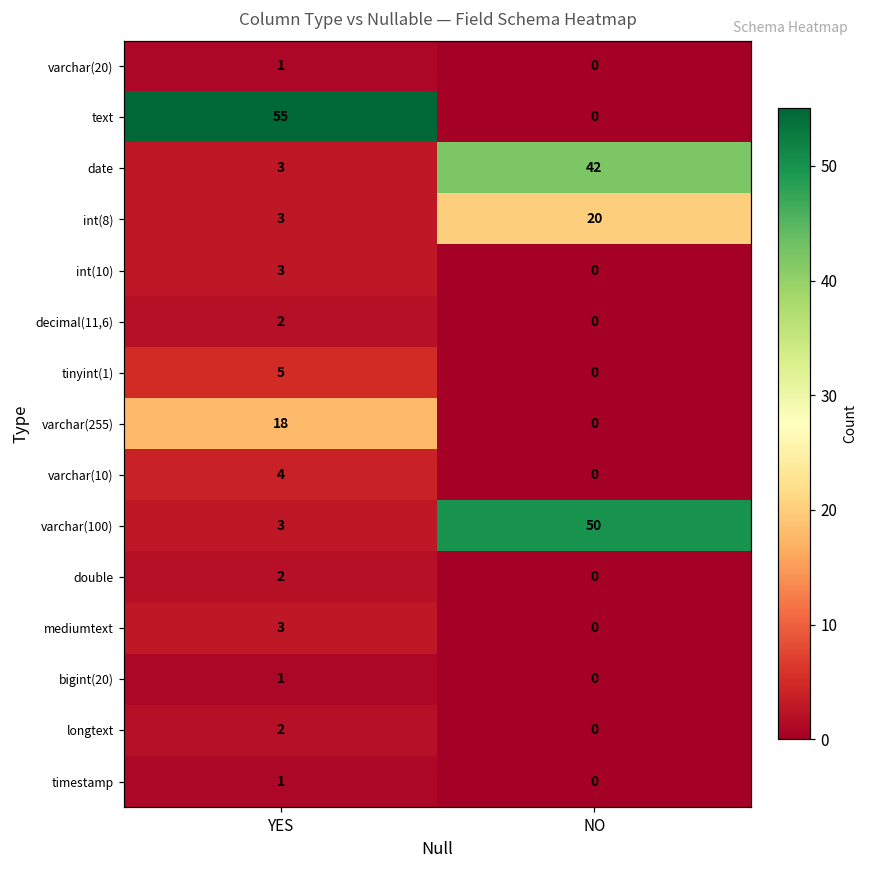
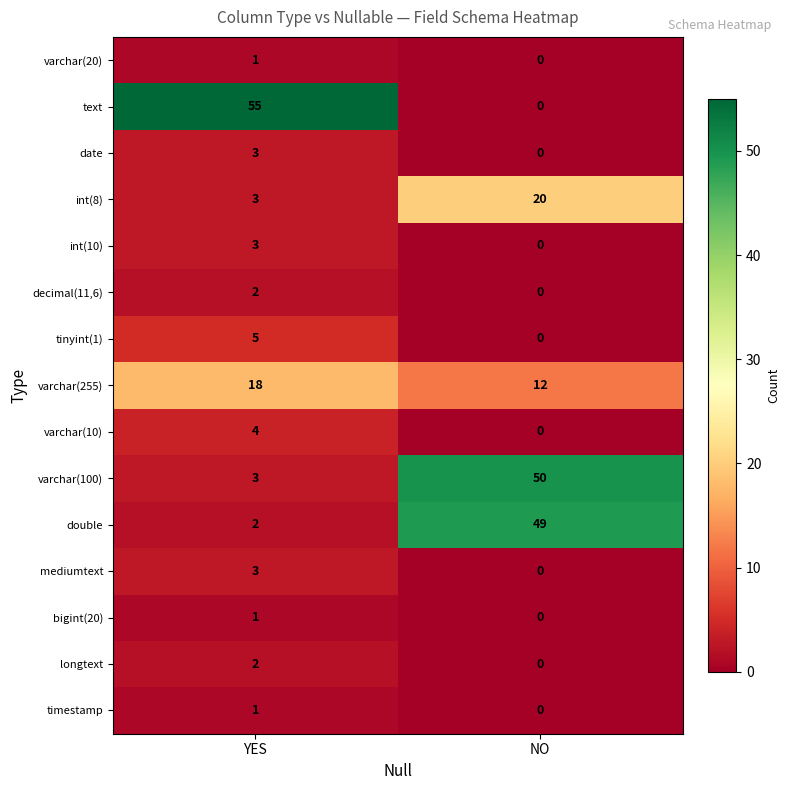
date, NO: 42 -> 0
varchar(255), NO: 0 -> 12
double, NO: 0 -> 49
